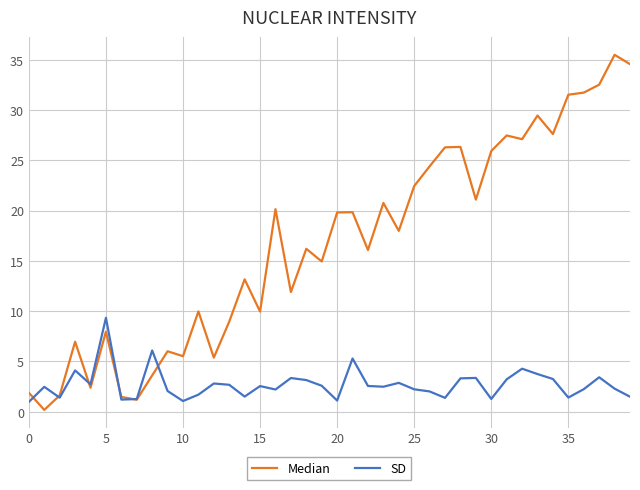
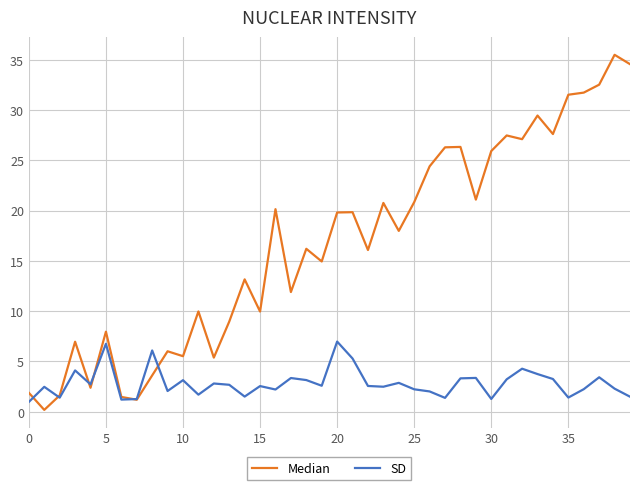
SD, 5: 9.3 -> 6.8
SD, 10: 1.1 -> 3.1
SD, 20: 1.1 -> 7.0
Median, 25: 22.4 -> 20.8
